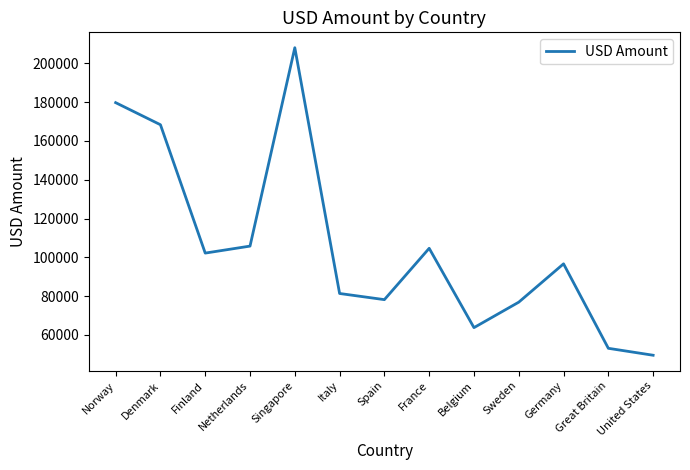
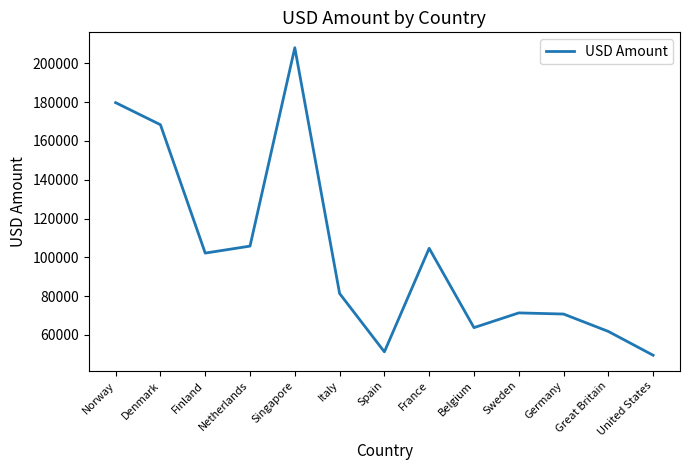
Spain: 78000 -> 51000
Sweden: 77000 -> 71000
Germany: 97000 -> 71000
Great Britain: 53000 -> 62000
